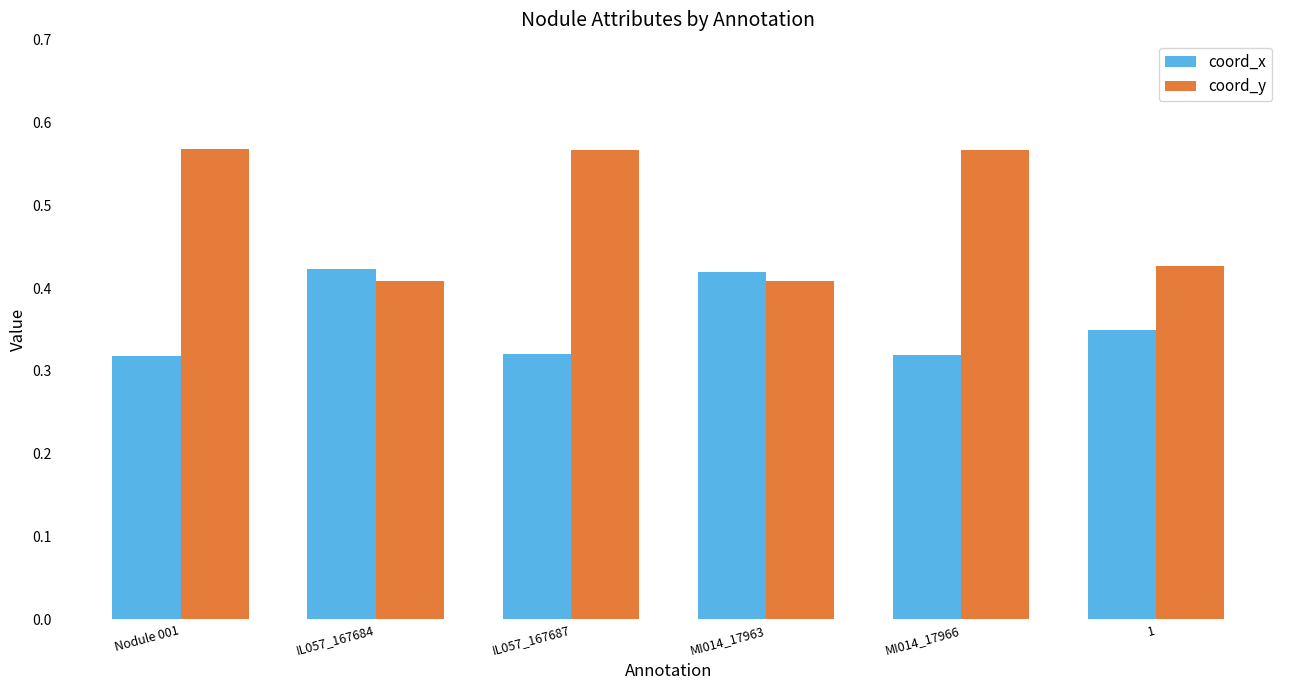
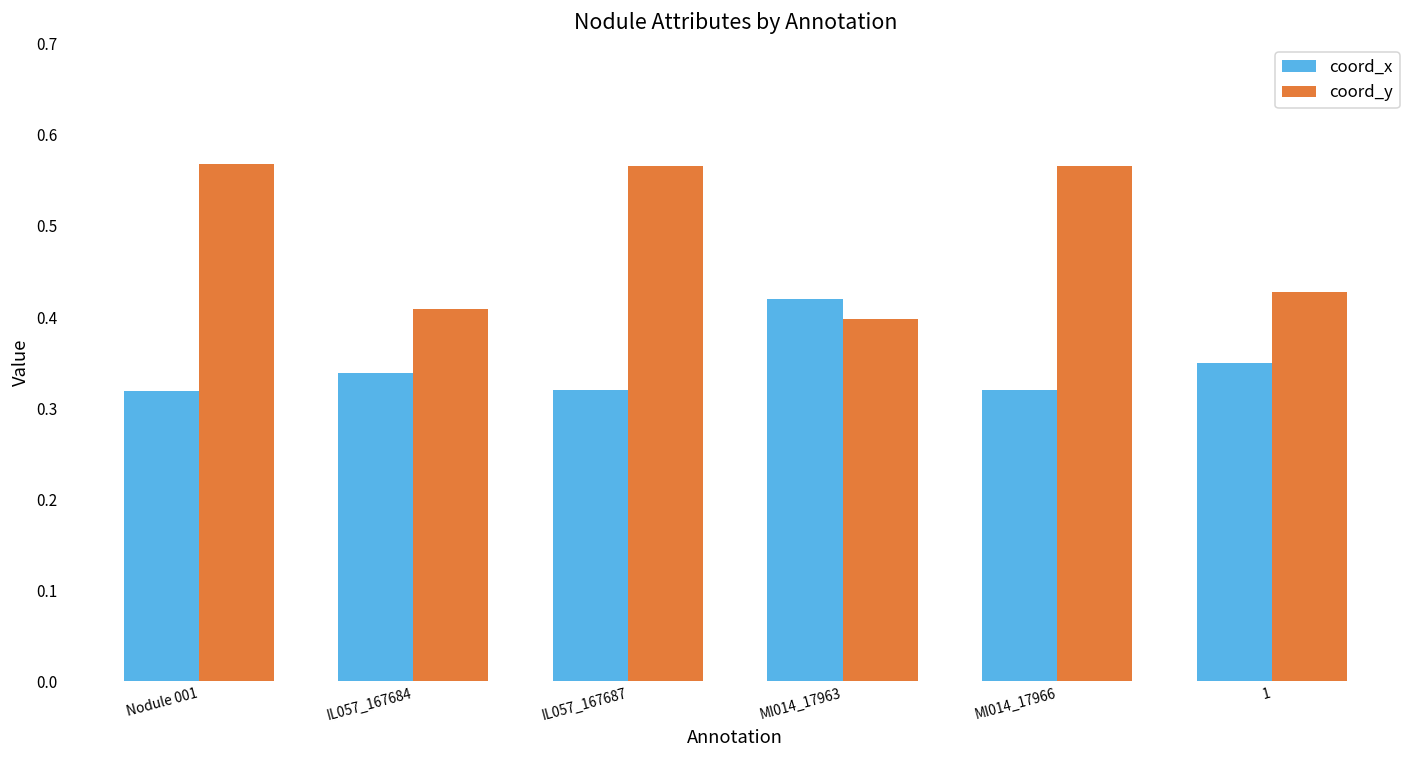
coord_x, IL057_167684: 0.42 -> 0.34
coord_y, MI014_17963: 0.41 -> 0.40
